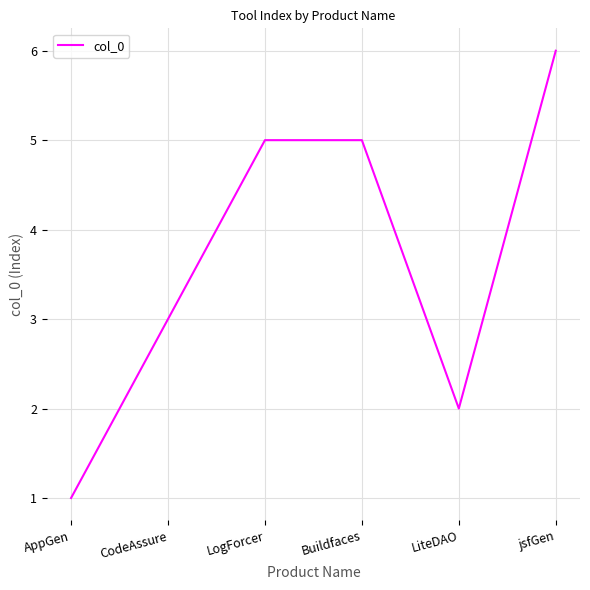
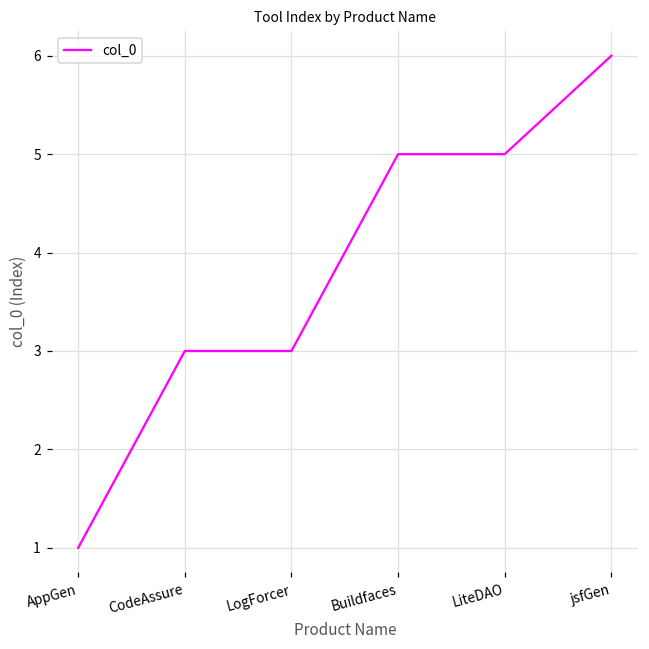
LogForcer: 5 -> 3
LiteDAO: 2 -> 5
